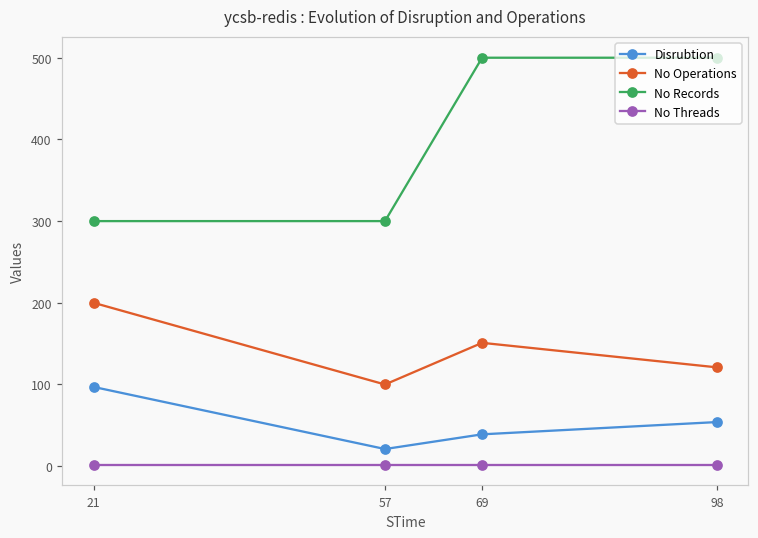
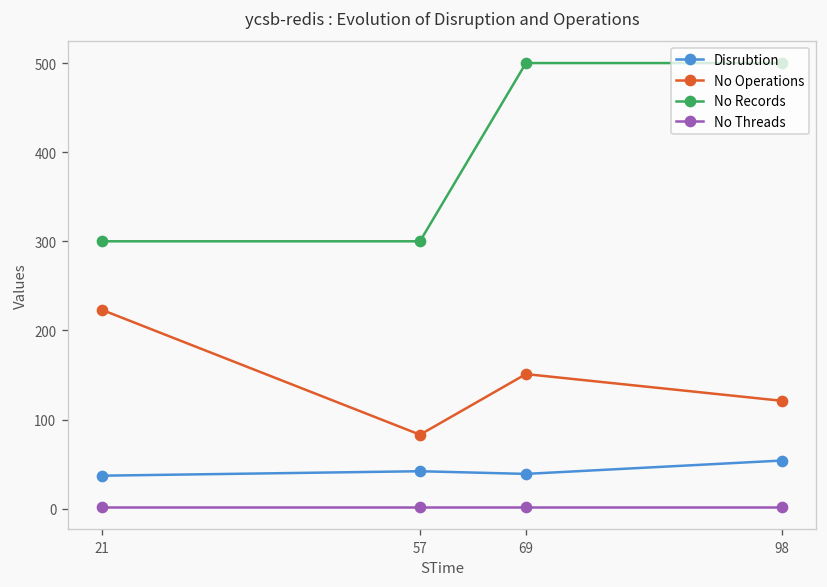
Disrubtion, 21: 100 -> 40
No Operations, 21: 200 -> 220
Disrubtion, 57: 20 -> 40
No Operations, 57: 100 -> 80
